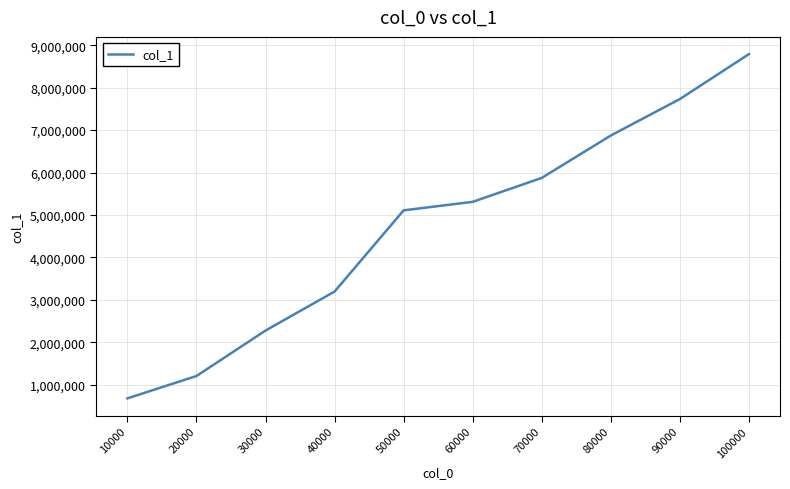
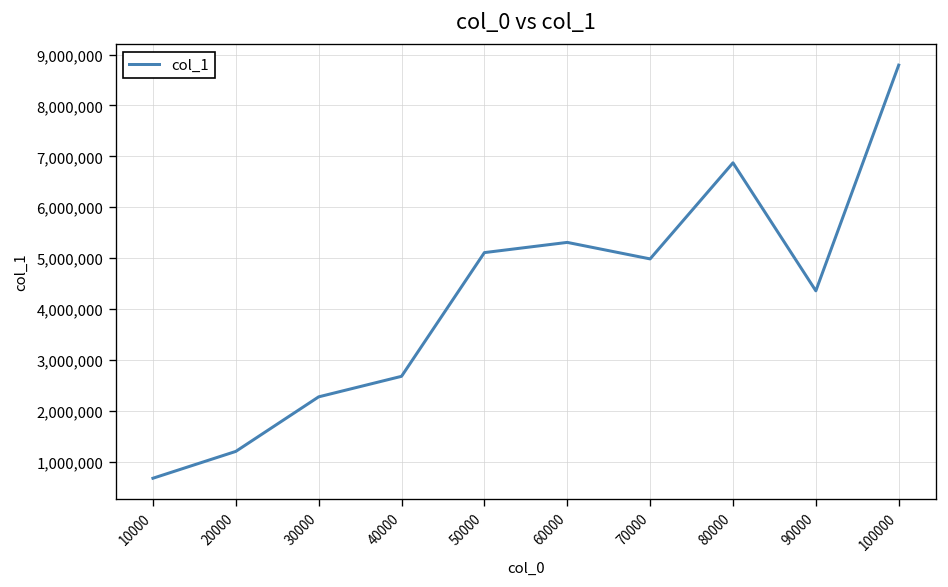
40000: 3,200,000 -> 2,700,000
70000: 5,900,000 -> 5,000,000
90000: 7,700,000 -> 4,400,000
